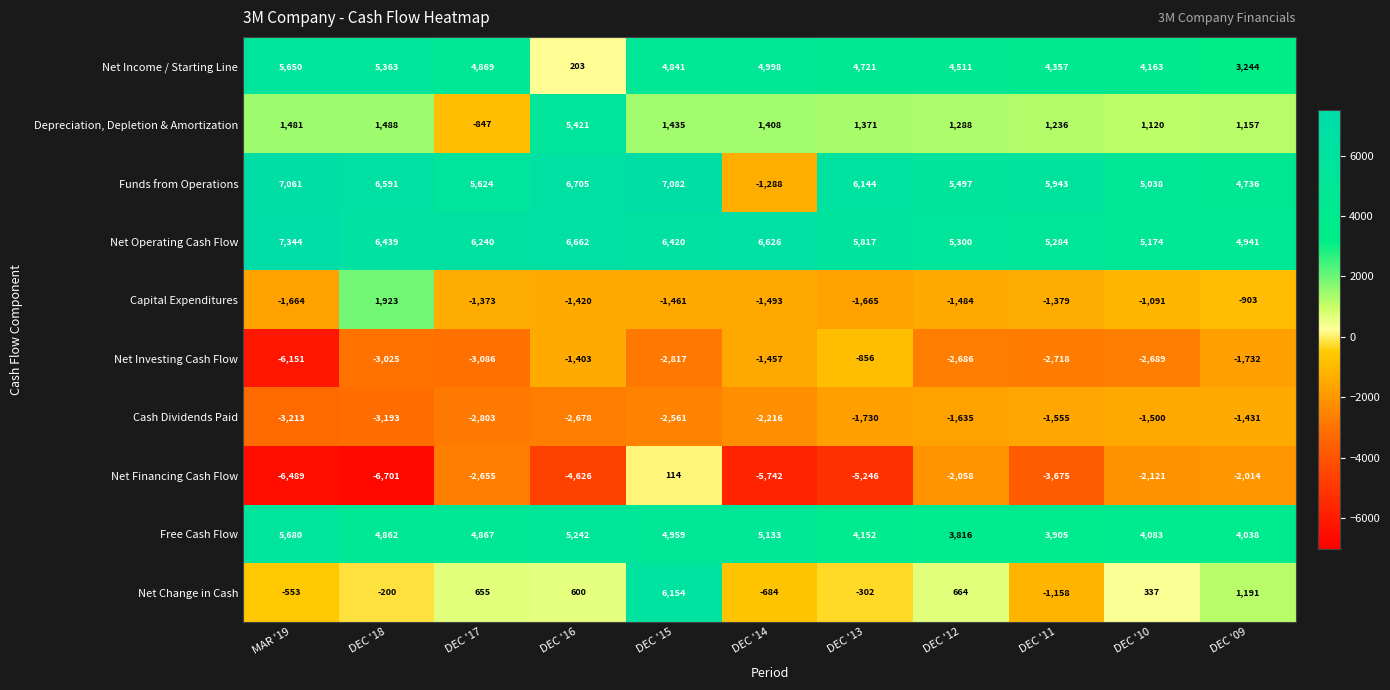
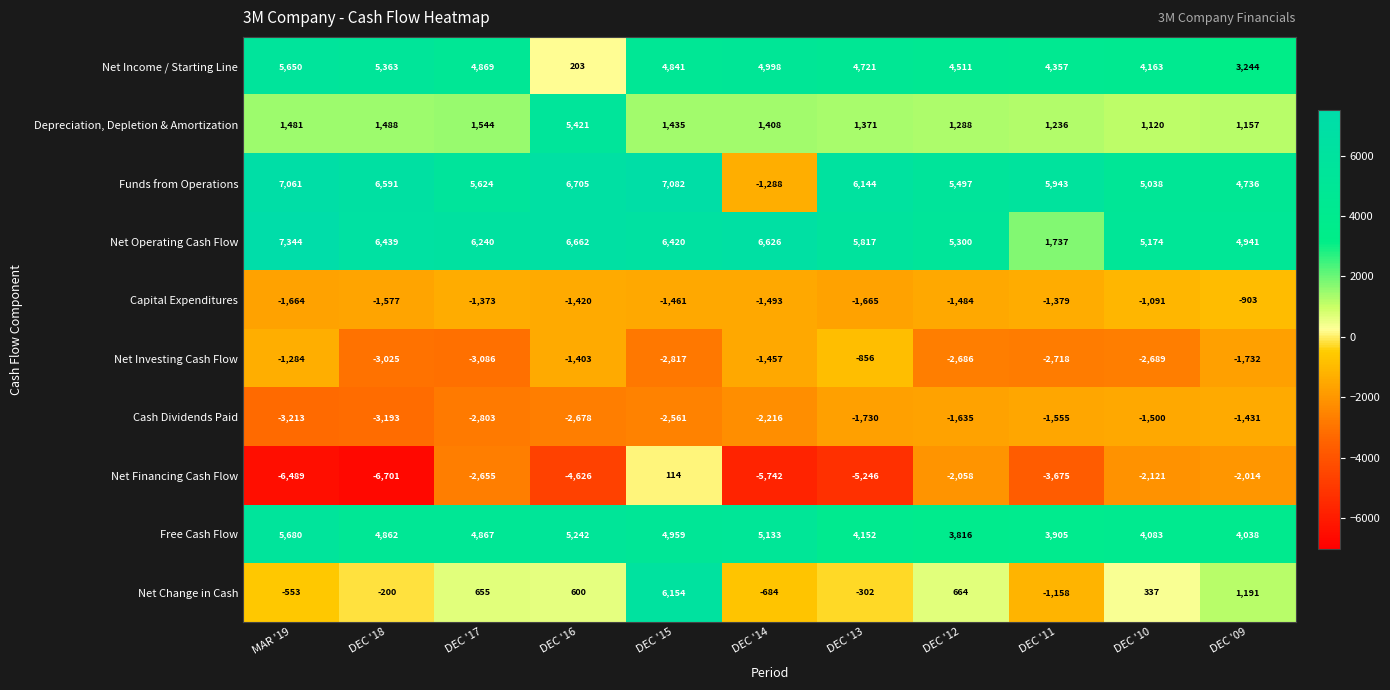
Depreciation, Depletion & Amortization, DEC '17: -847 -> 1,544
Net Operating Cash Flow, DEC '11: 5,284 -> 1,737
Capital Expenditures, DEC '18: 1,923 -> -1,577
Net Investing Cash Flow, MAR '19: -6,151 -> -1,284
